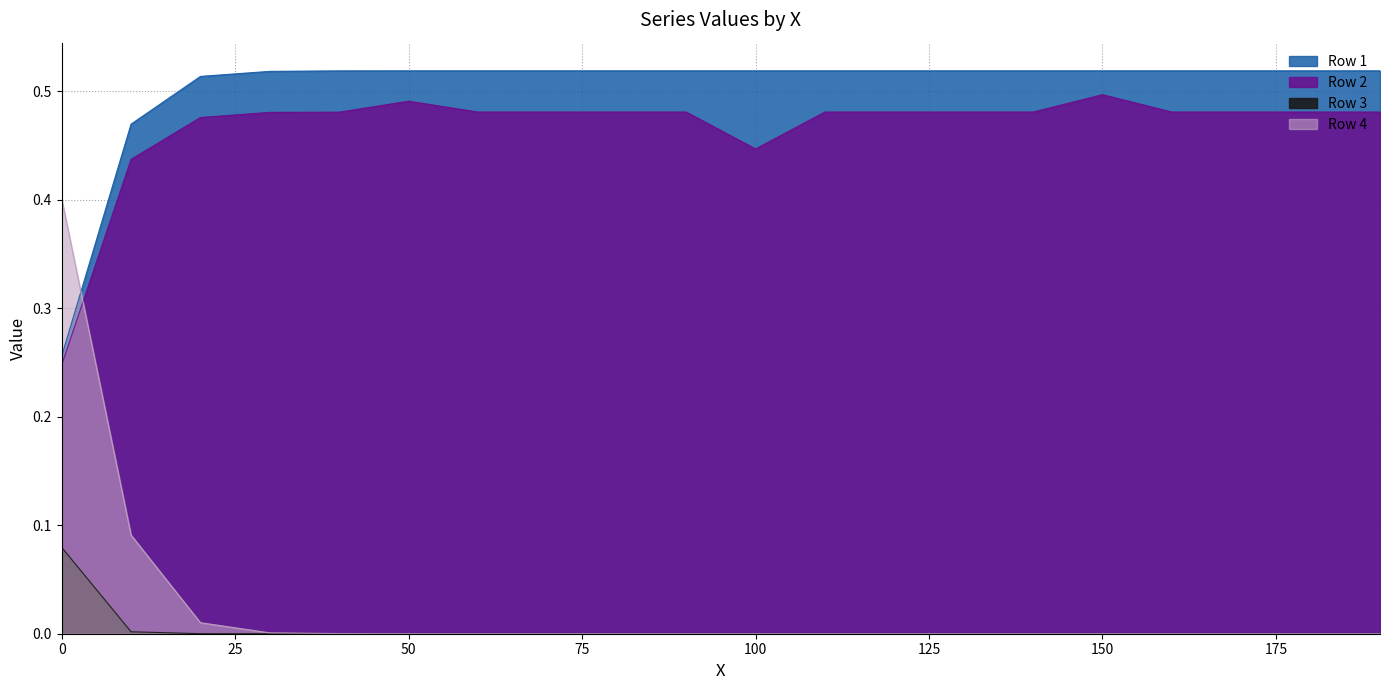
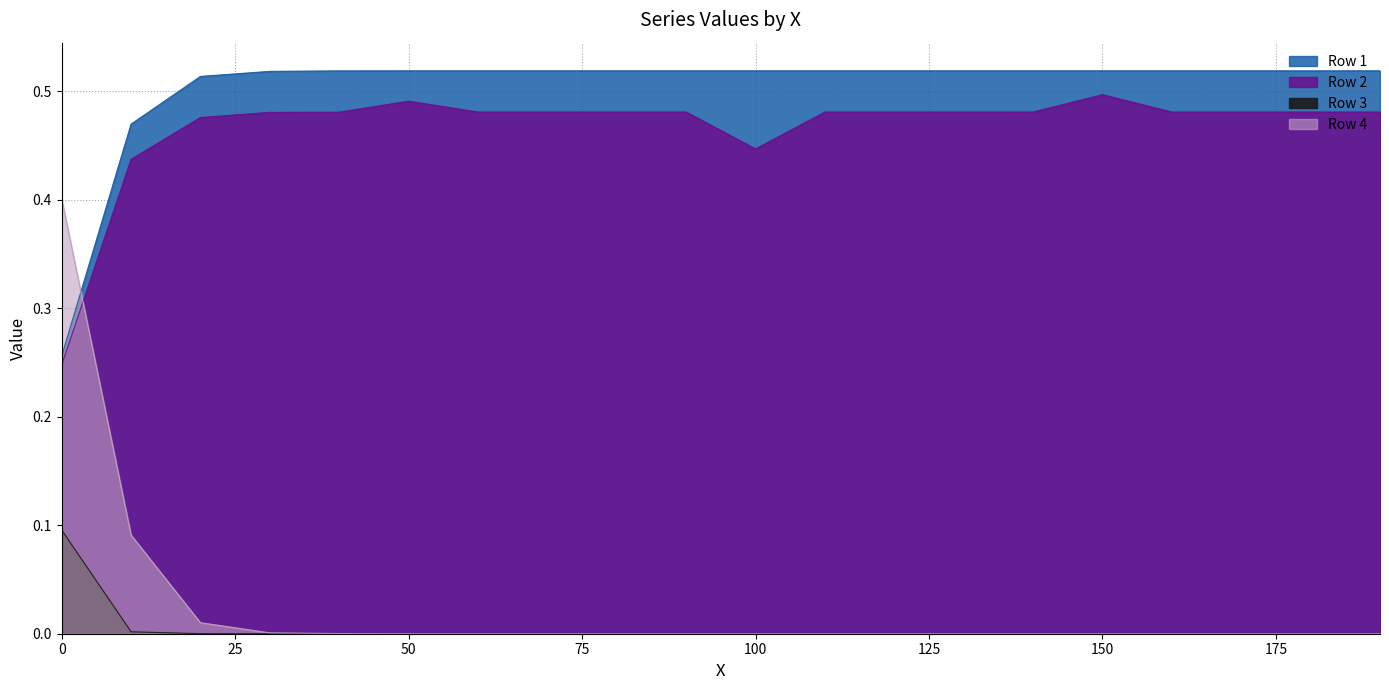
Row 3, 0: 0.080 -> 0.096
